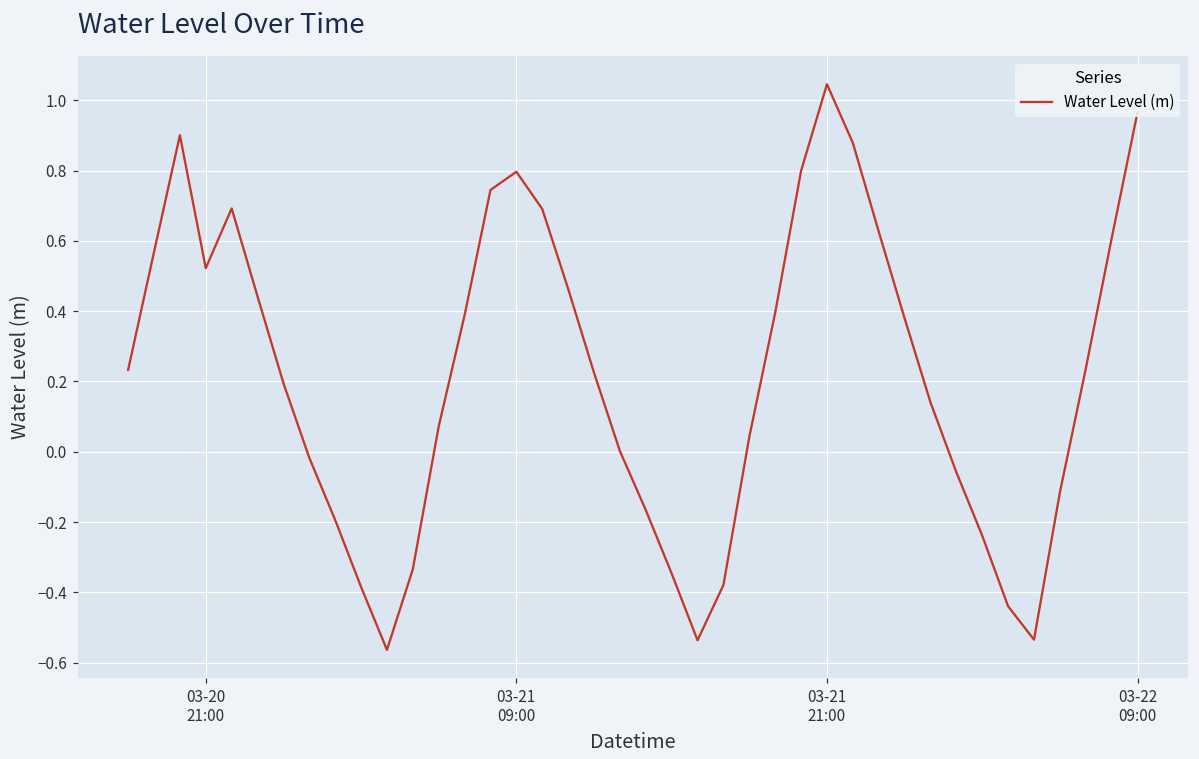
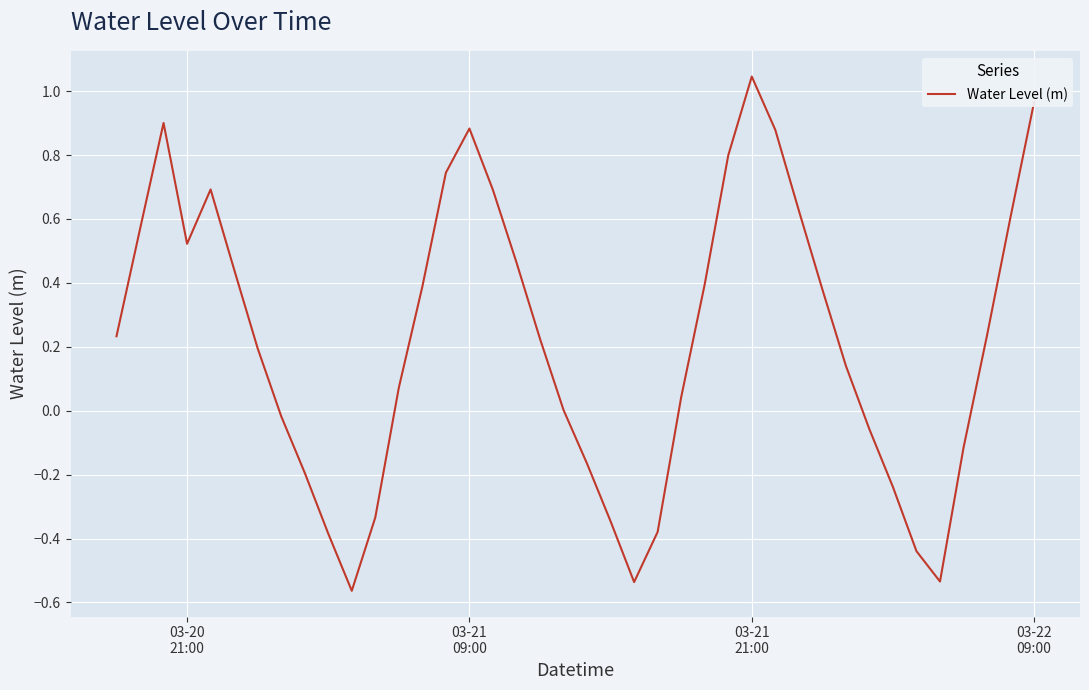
03-21 09:00: 0.80 -> 0.88
